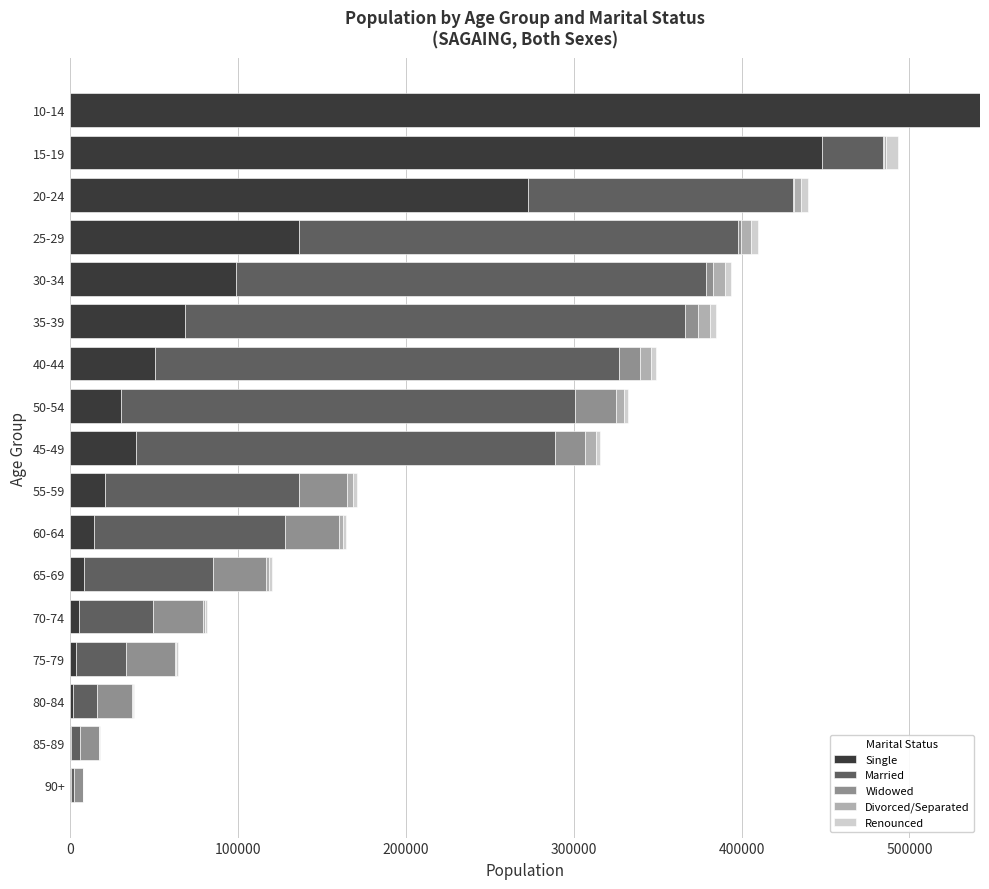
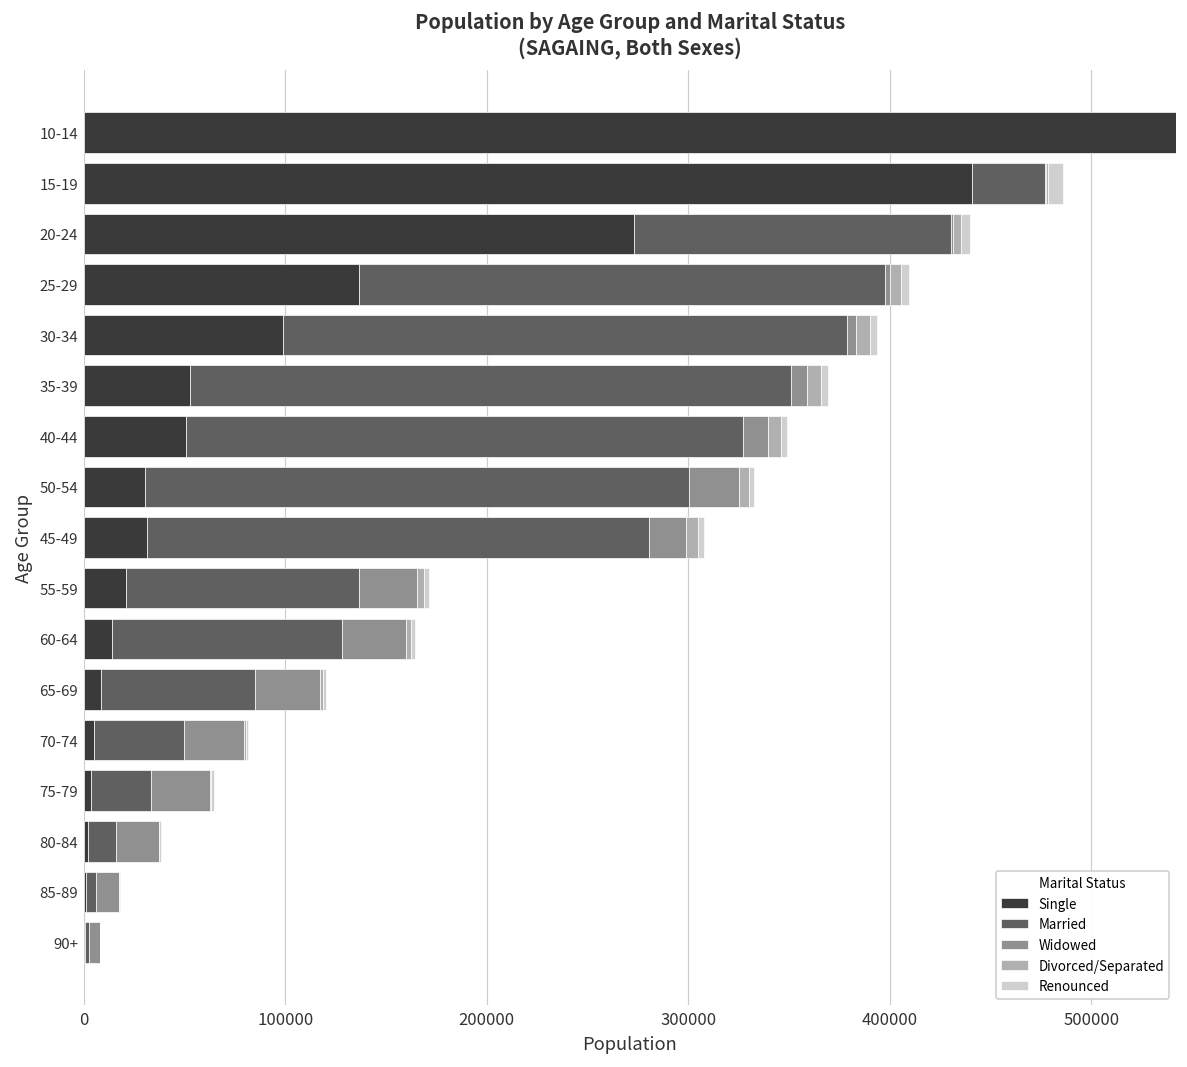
Single, 15-19: 448000 -> 441000
Single, 35-39: 68000 -> 53000
Single, 45-49: 40000 -> 31000
